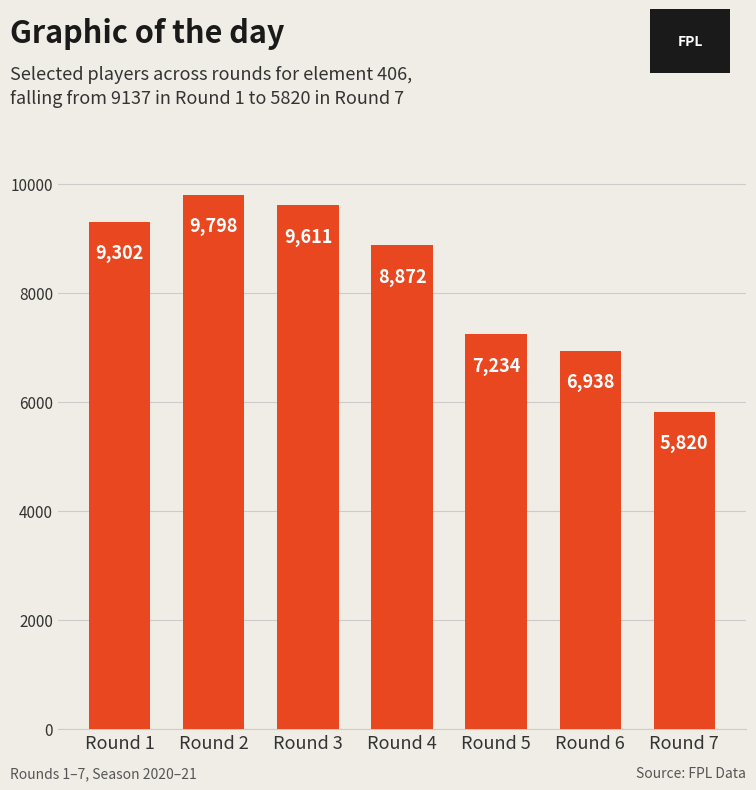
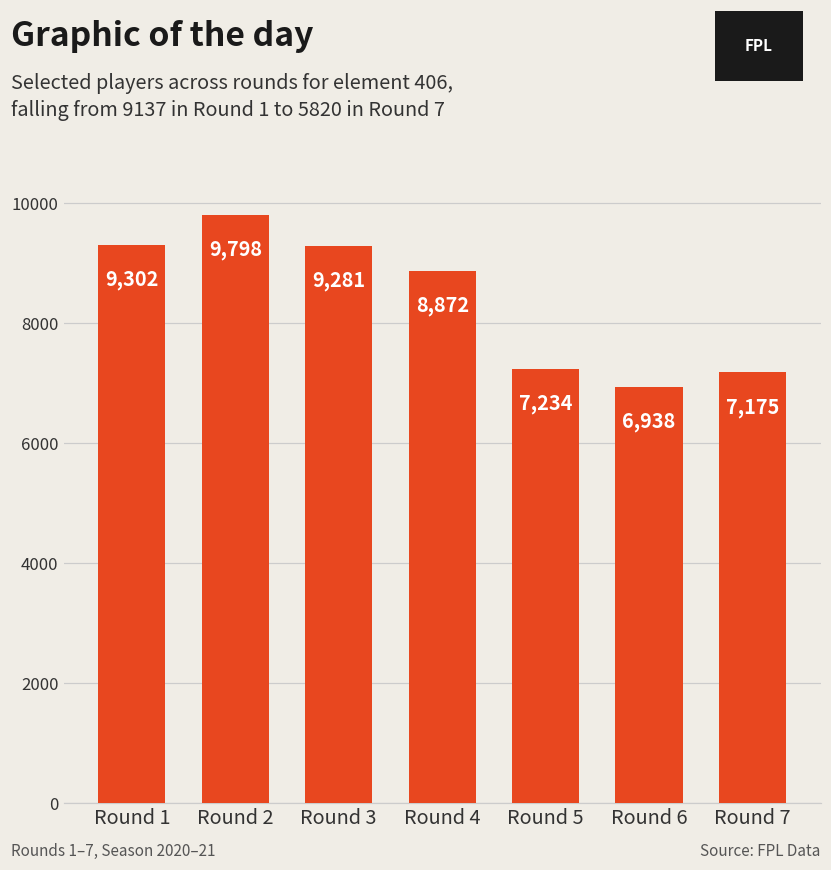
Round 3: 9,611 -> 9,281
Round 7: 5,820 -> 7,175
